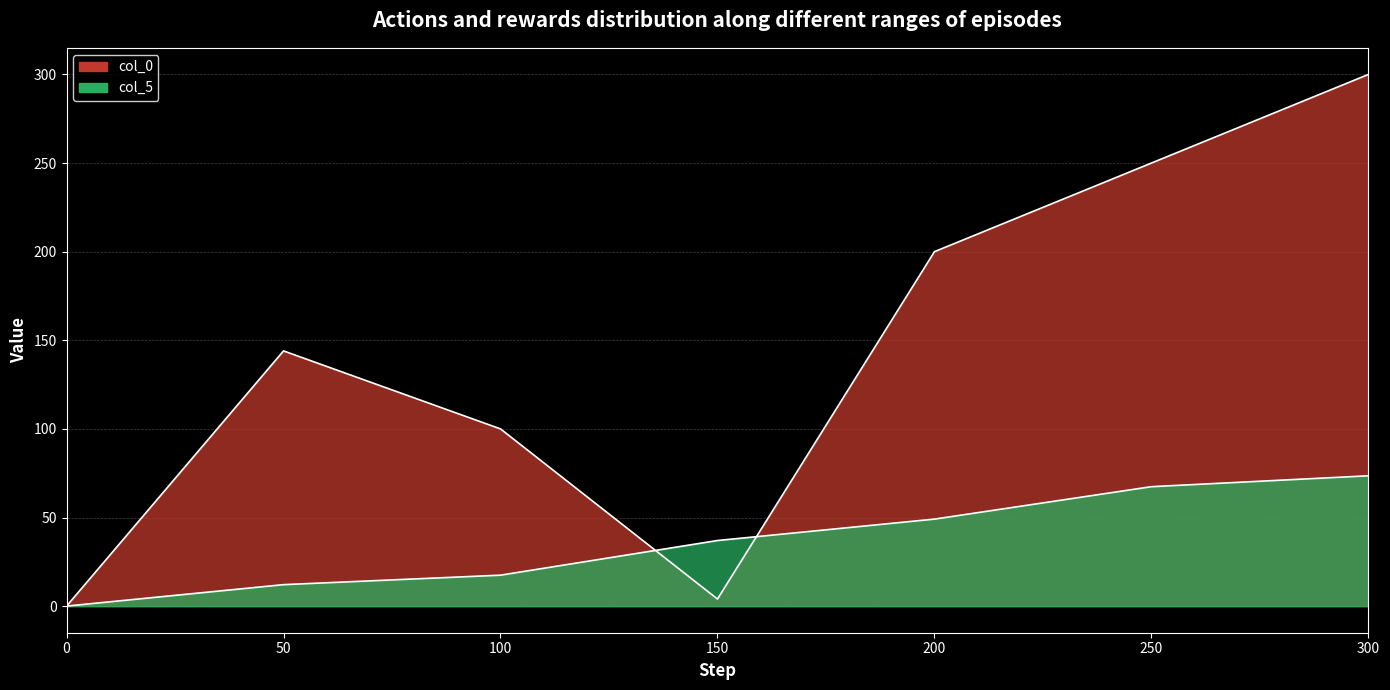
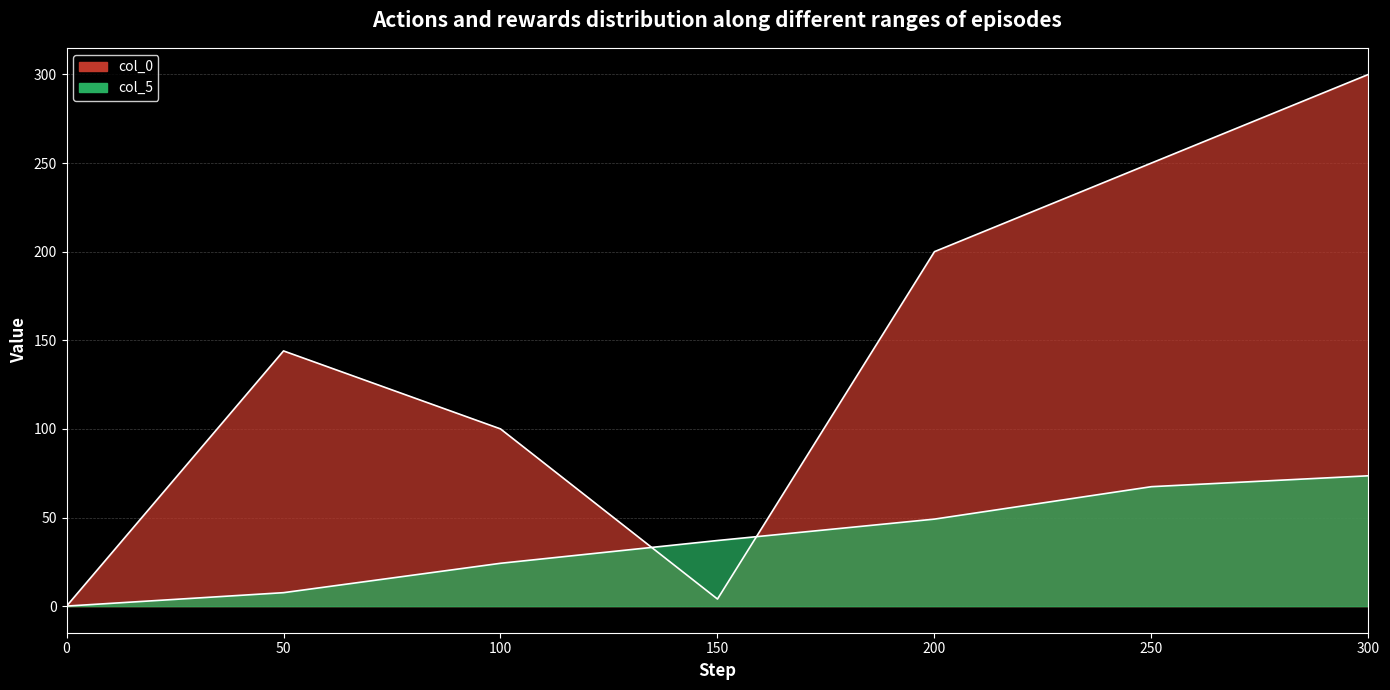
col_5, 50: 12 -> 8
col_5, 100: 17 -> 24
